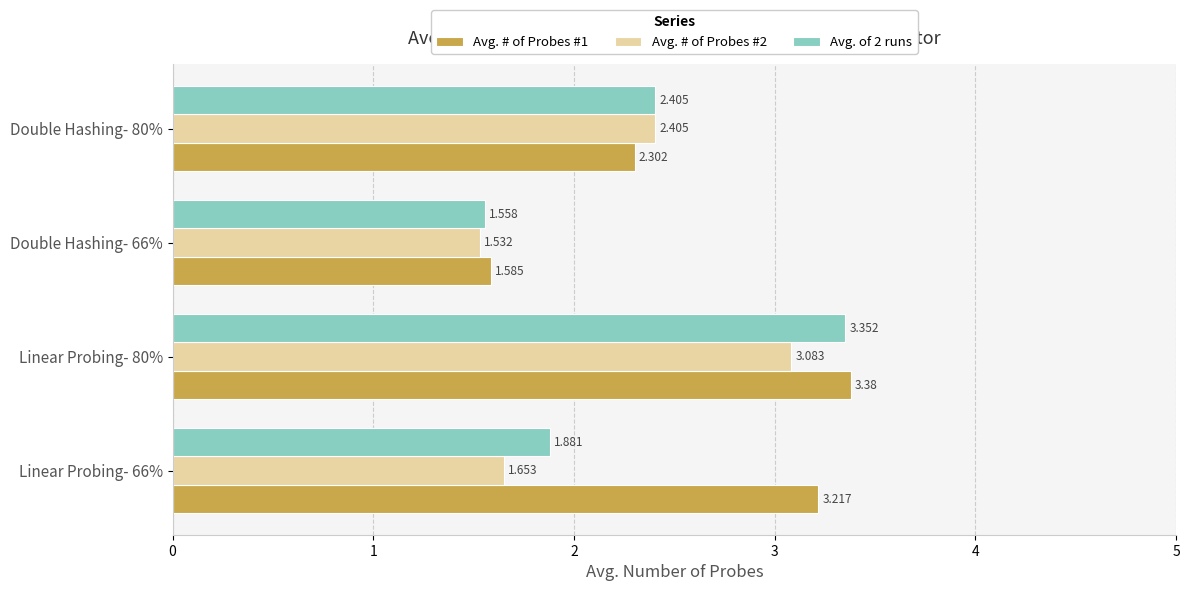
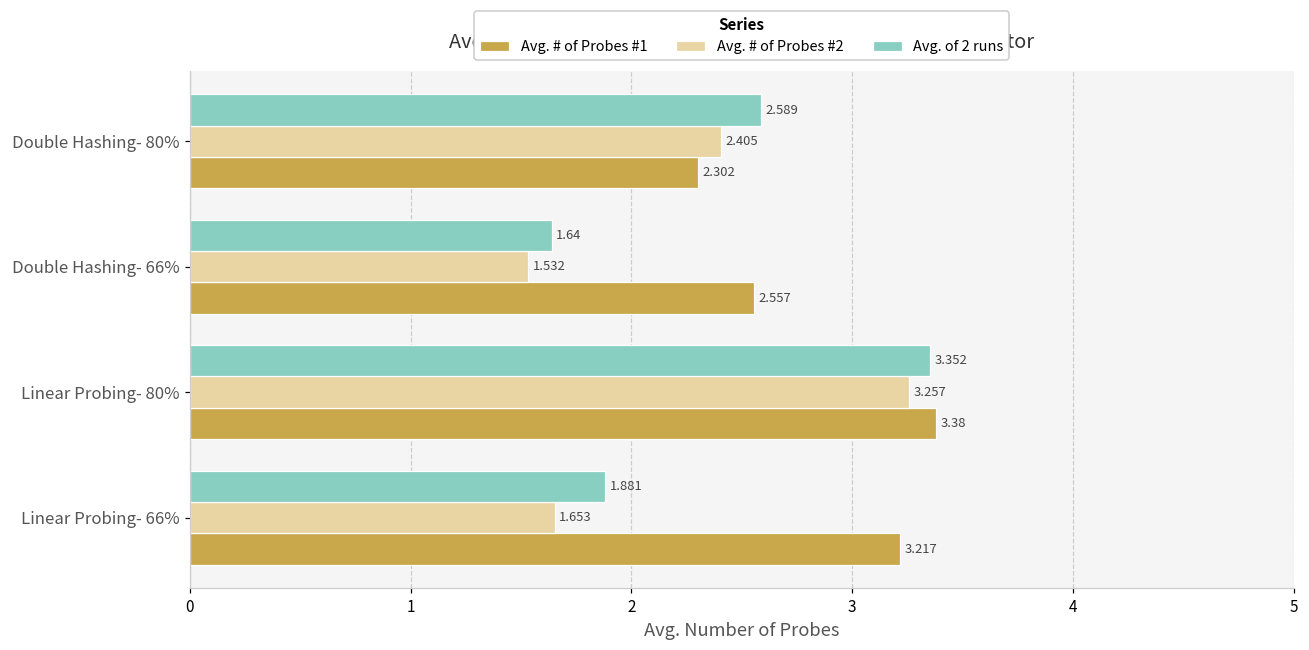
Avg. of 2 runs, Double Hashing- 80%: 2.405 -> 2.589
Avg. of 2 runs, Double Hashing- 66%: 1.558 -> 1.64
Avg. # of Probes #1, Double Hashing- 66%: 1.585 -> 2.557
Avg. # of Probes #2, Linear Probing- 80%: 3.083 -> 3.257
